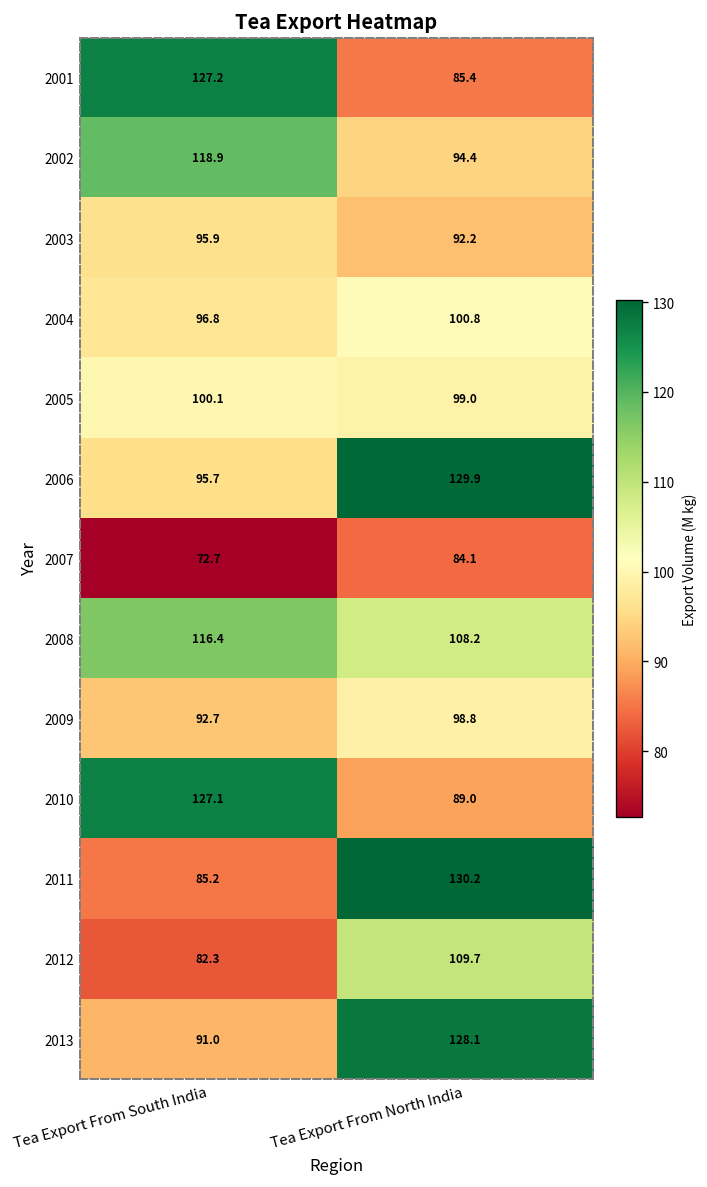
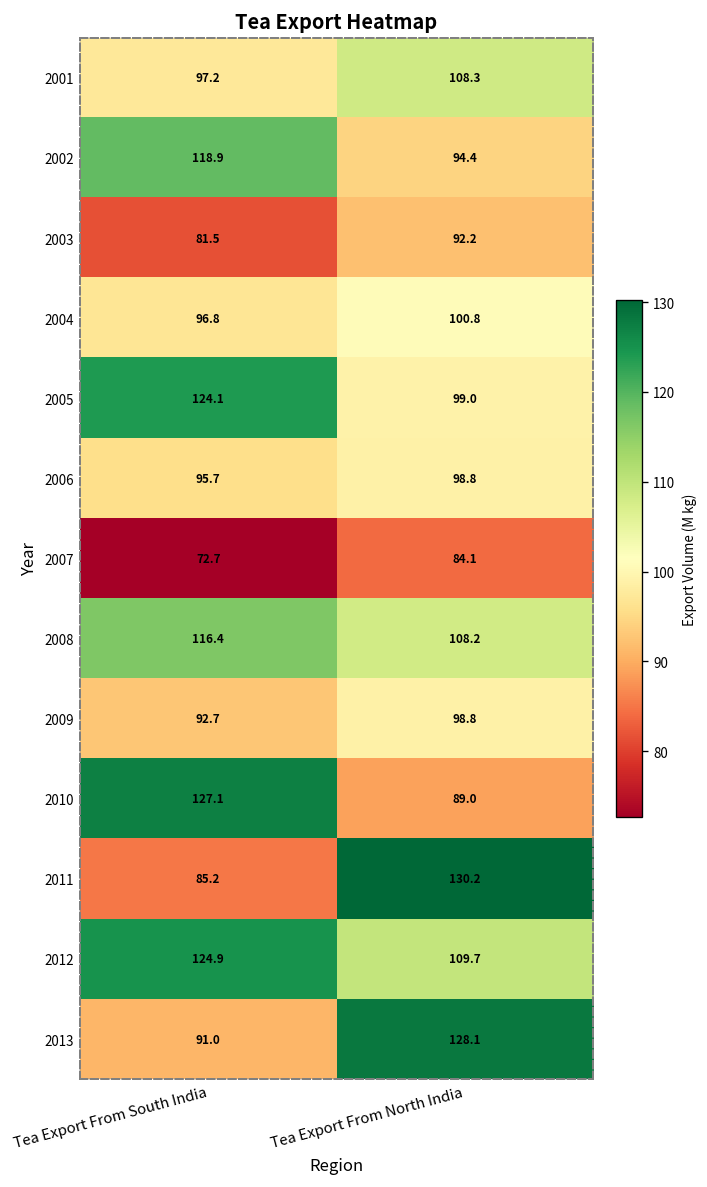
2001, Tea Export From South India: 127.2 -> 97.2
2001, Tea Export From North India: 85.4 -> 108.3
2003, Tea Export From South India: 95.9 -> 81.5
2005, Tea Export From South India: 100.1 -> 124.1
2006, Tea Export From North India: 129.9 -> 98.8
2012, Tea Export From South India: 82.3 -> 124.9
